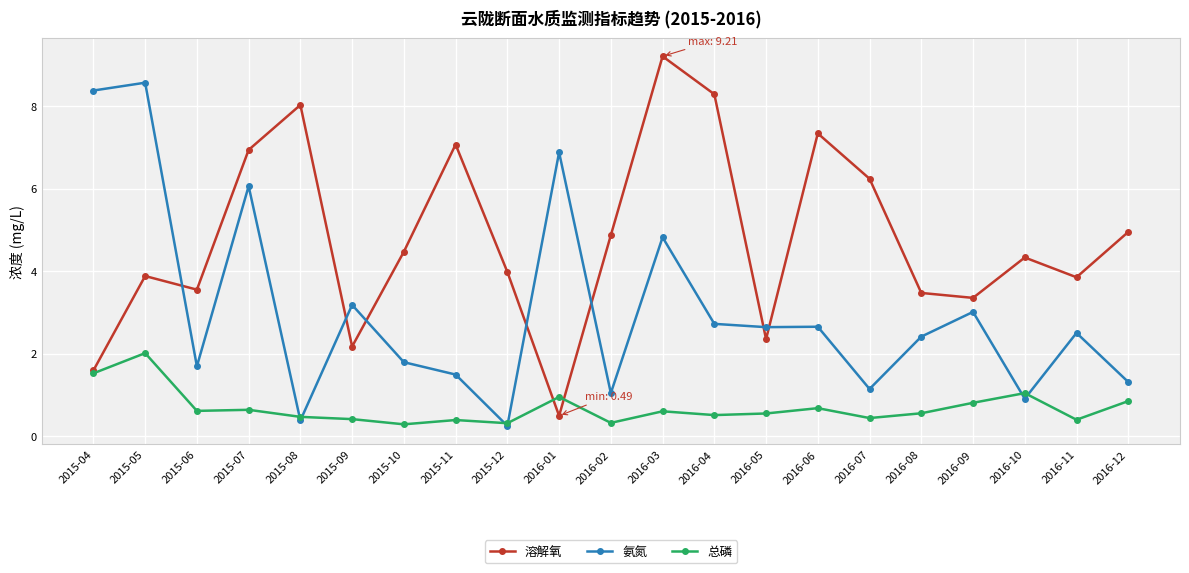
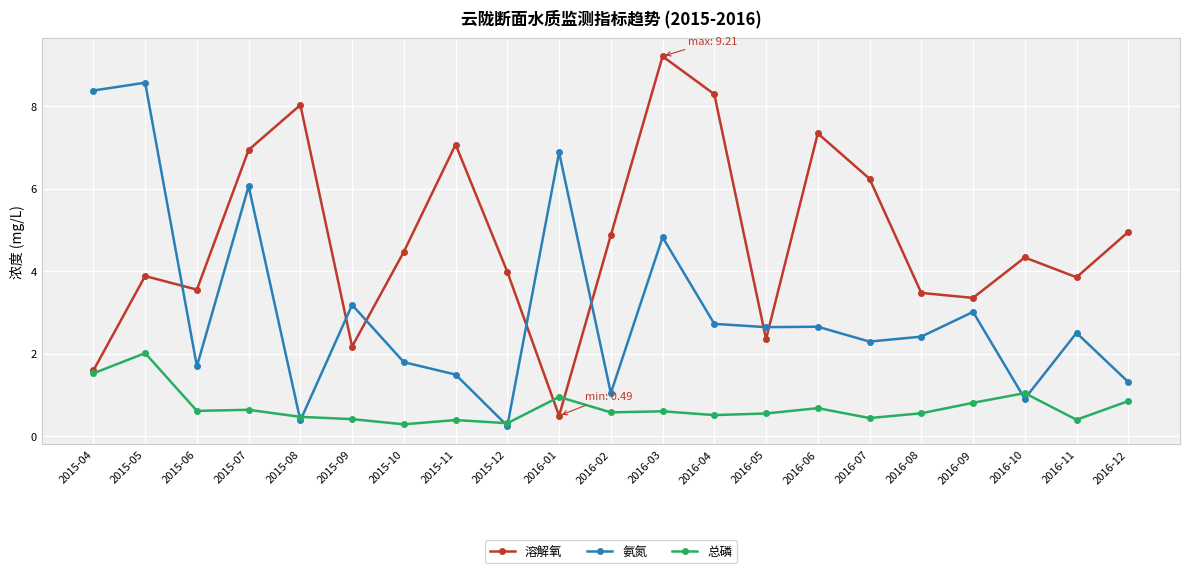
总磷, 2016-02: 0.3 -> 0.6
氨氮, 2016-07: 1.1 -> 2.3
